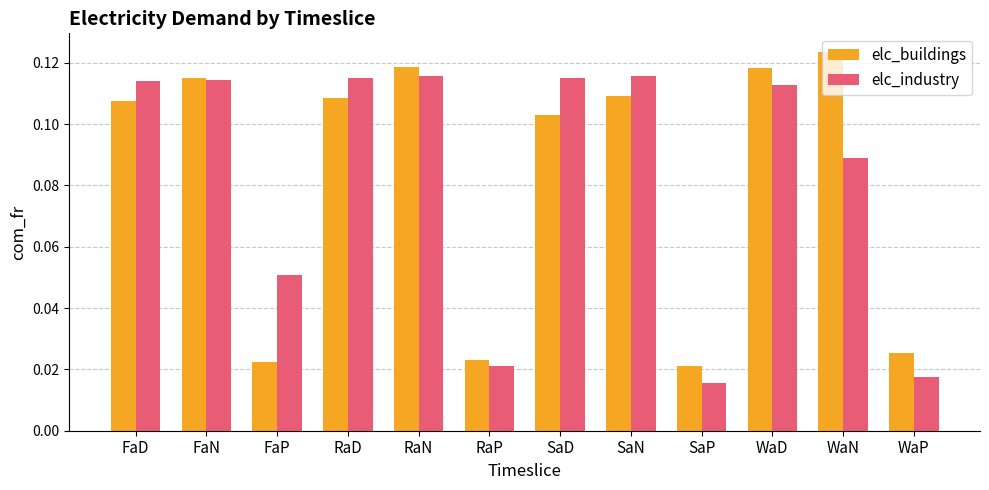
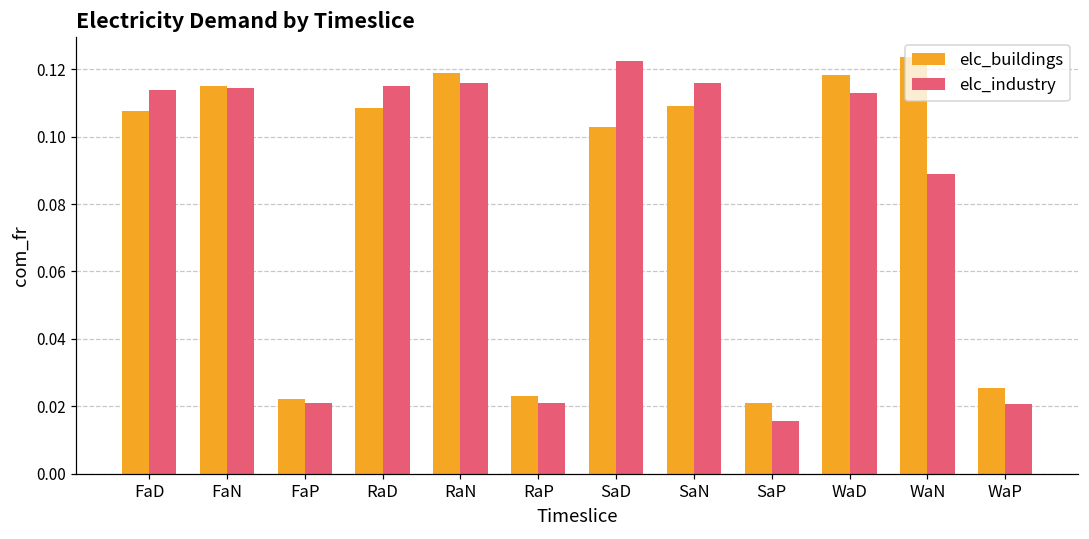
elc_industry, FaP: 0.051 -> 0.021
elc_industry, SaD: 0.115 -> 0.122
elc_industry, WaP: 0.018 -> 0.021
